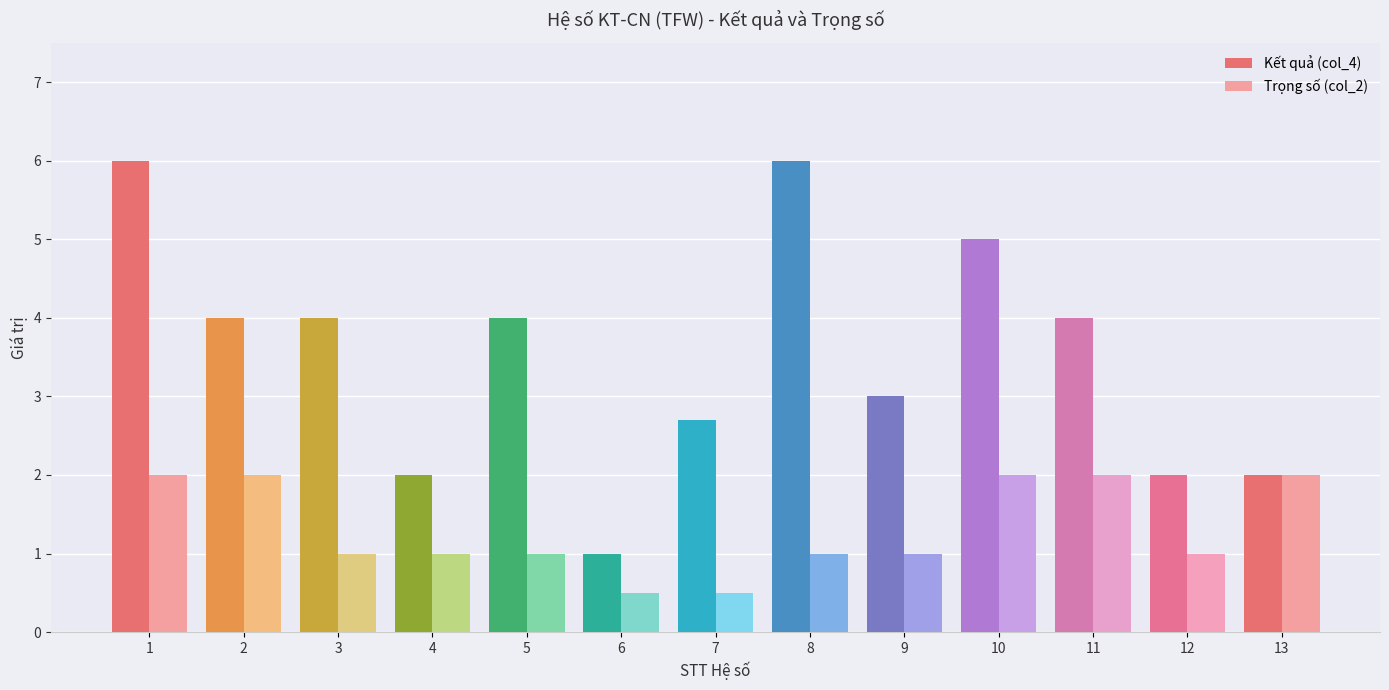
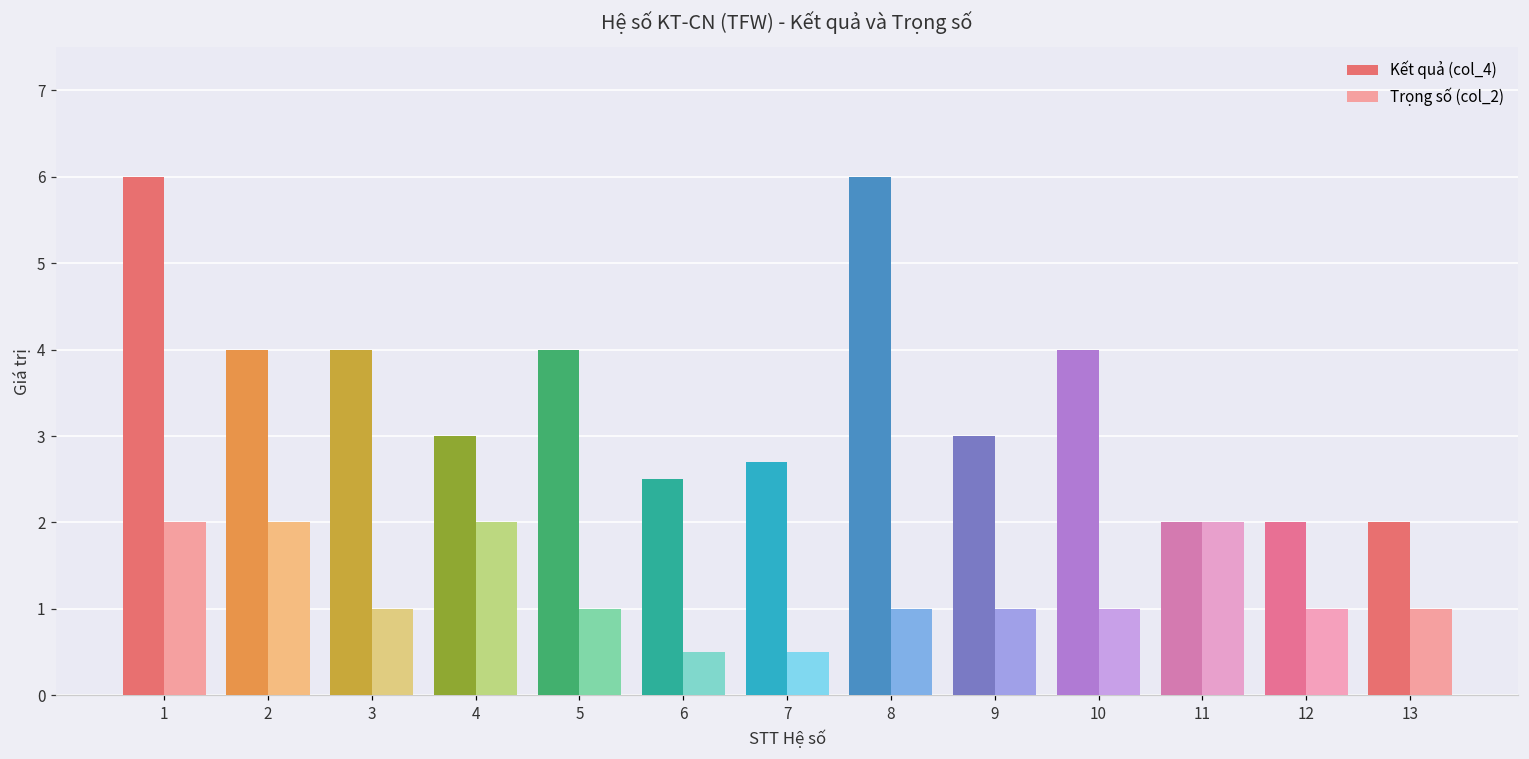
Kết quả (col_4), 4: 2 -> 3
Trọng số (col_2), 4: 1 -> 2
Kết quả (col_4), 6: 1.0 -> 2.5
Kết quả (col_4), 10: 5 -> 4
Trọng số (col_2), 10: 2 -> 1
Kết quả (col_4), 11: 4 -> 2
Trọng số (col_2), 13: 2 -> 1
